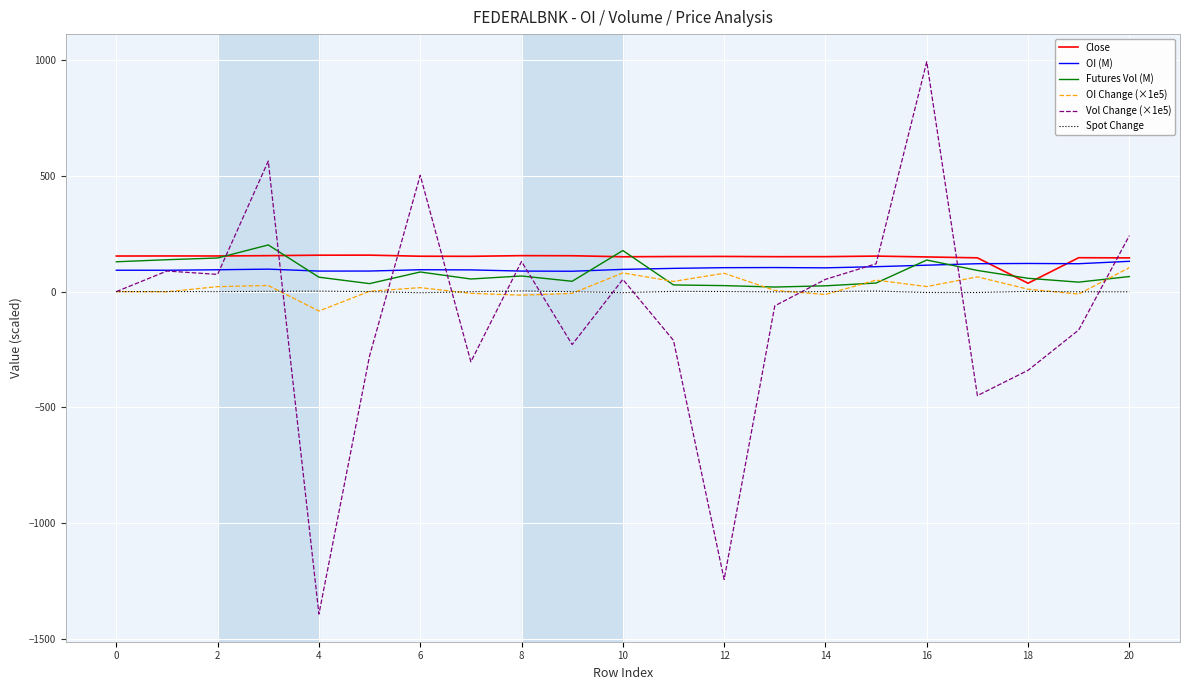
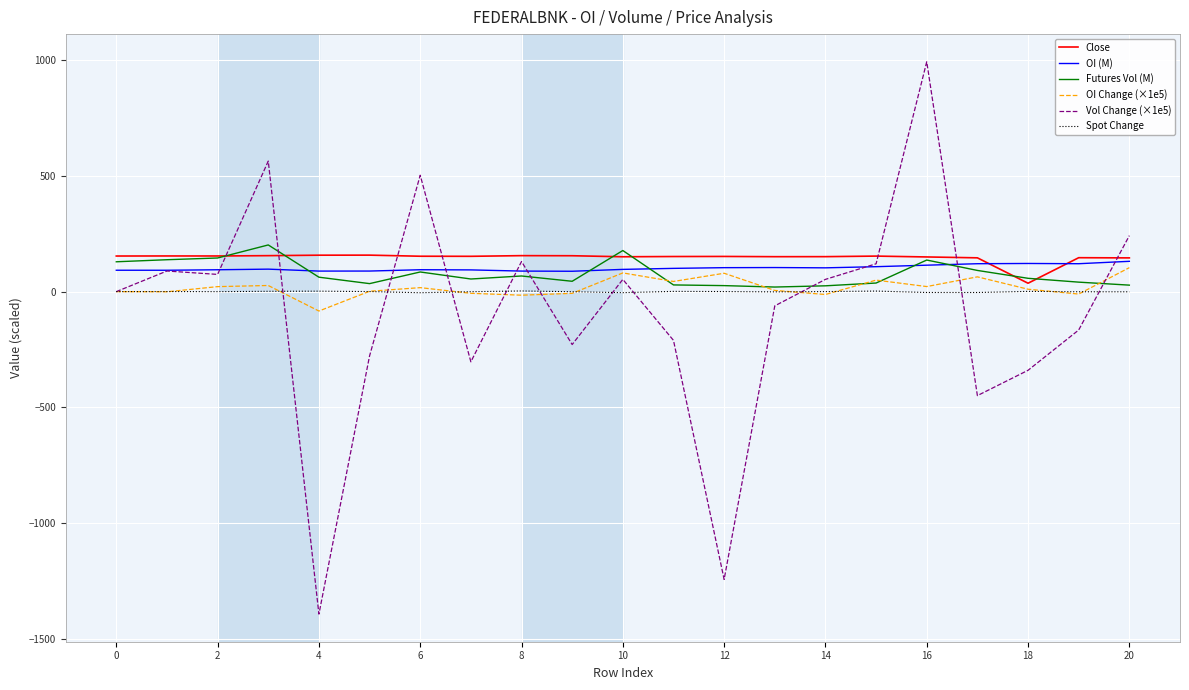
Futures Vol (M), 20: 70 -> 30
